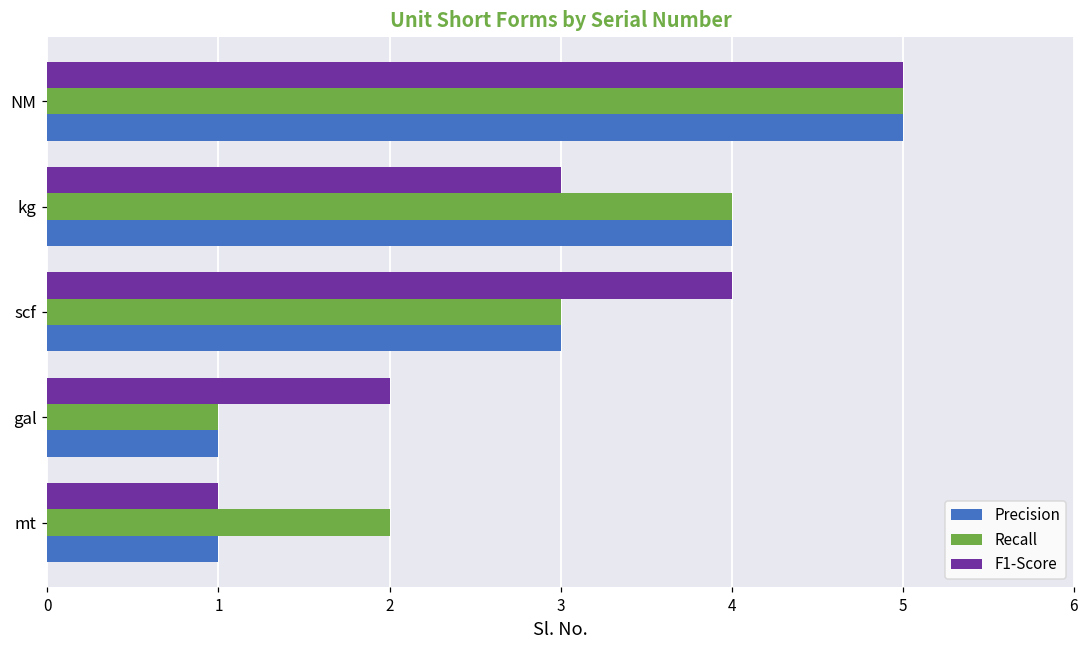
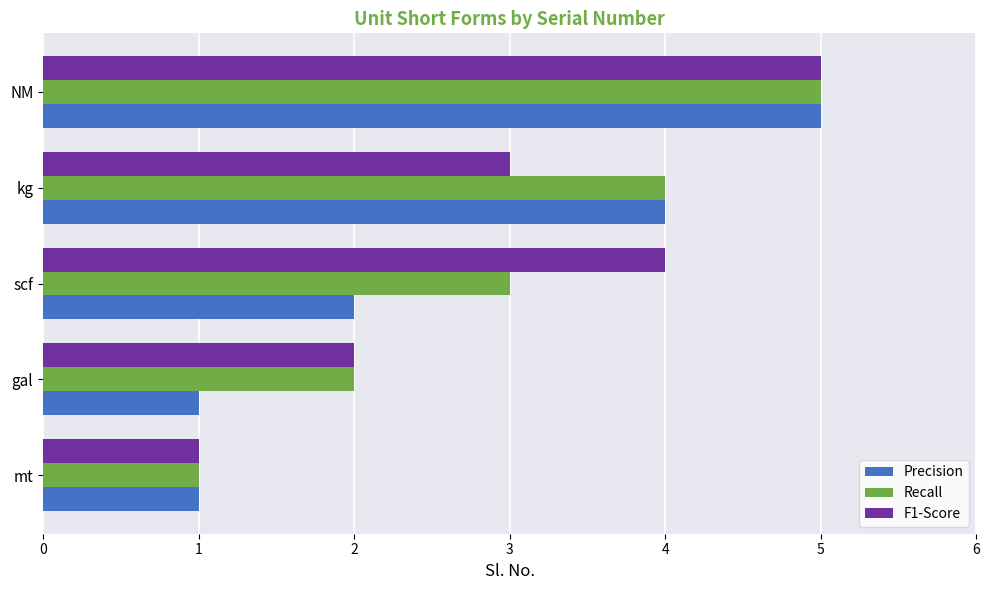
Precision, scf: 3 -> 2
Recall, gal: 1 -> 2
Recall, mt: 2 -> 1
